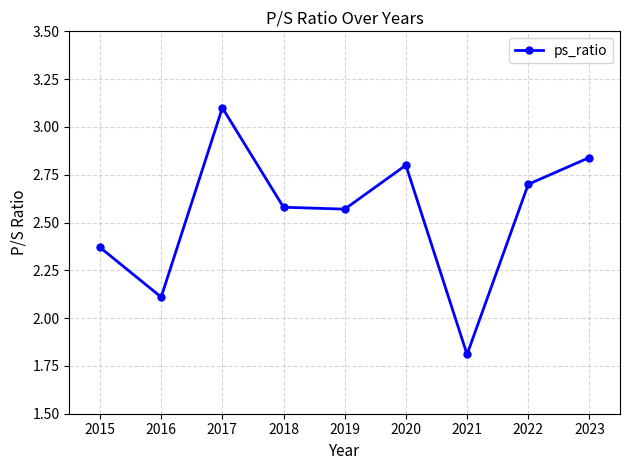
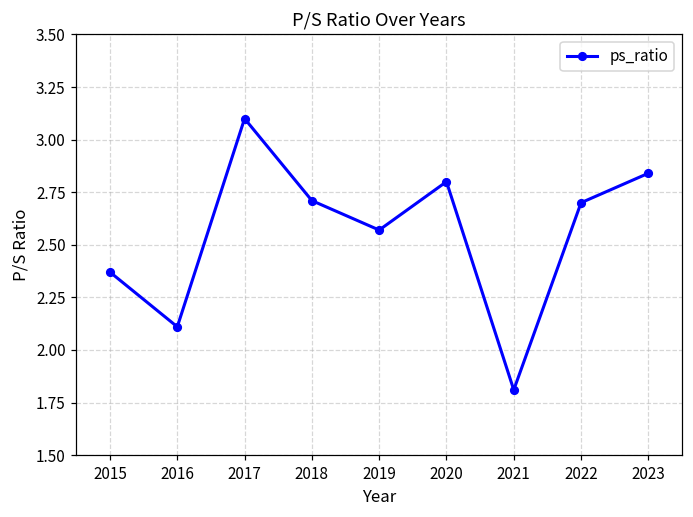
2018: 2.58 -> 2.71
